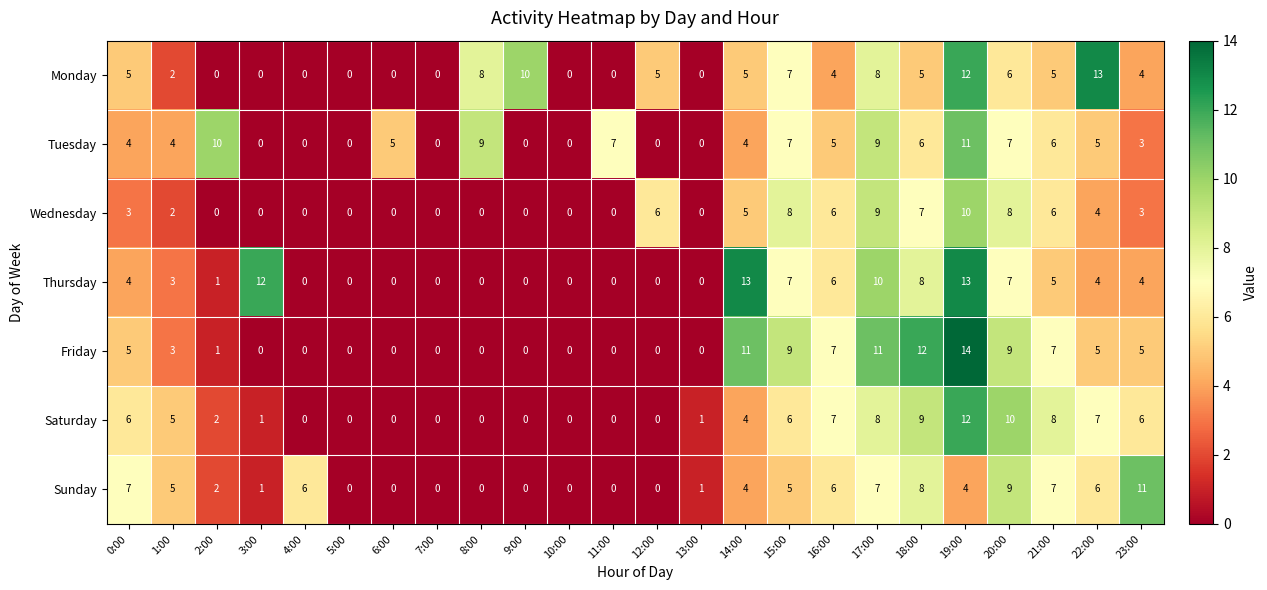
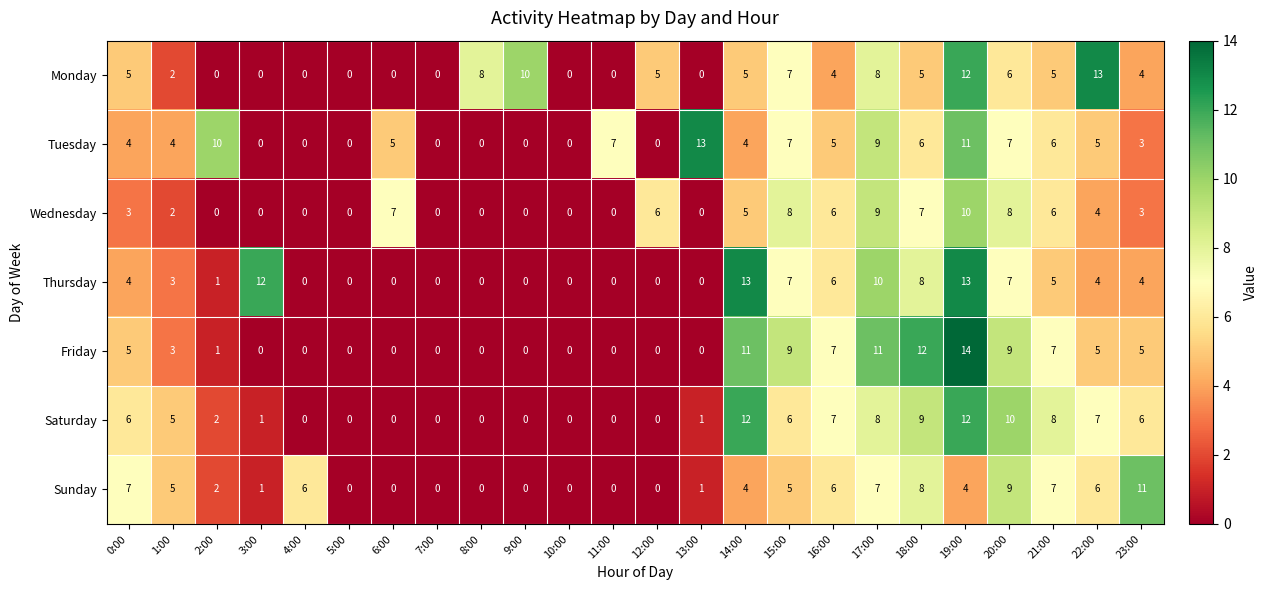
Tuesday, 8:00: 9 -> 0
Tuesday, 13:00: 0 -> 13
Wednesday, 6:00: 0 -> 7
Saturday, 14:00: 4 -> 12
